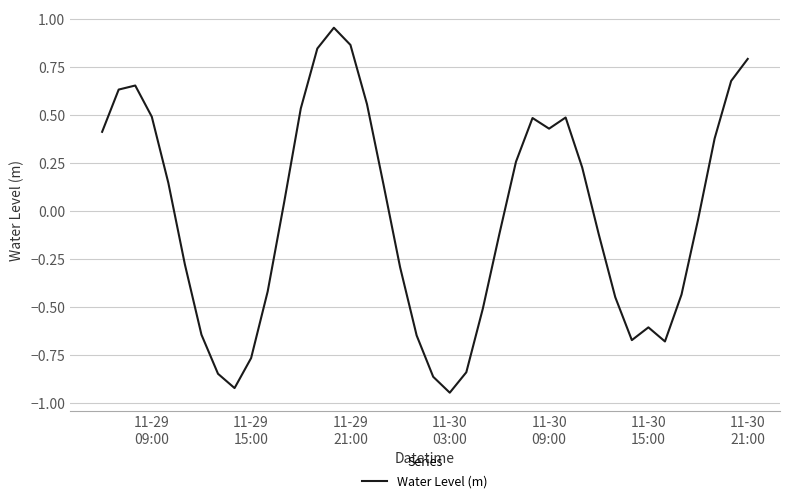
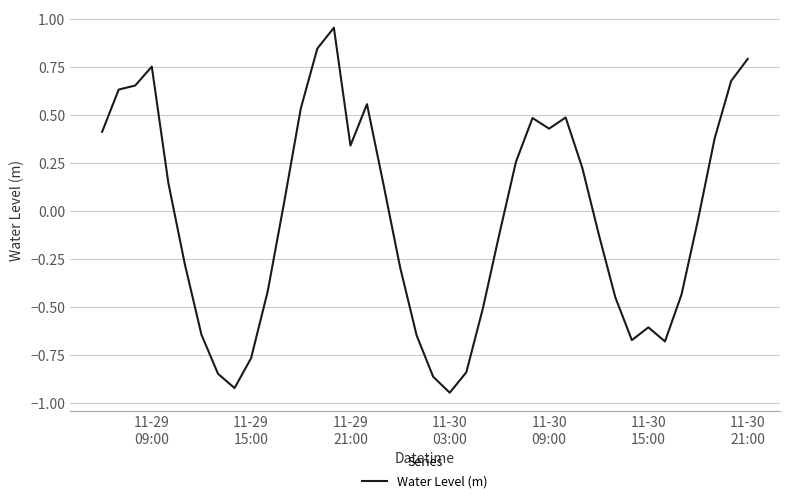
11-29 09:00: 0.49 -> 0.75
11-29 21:00: 0.86 -> 0.34
